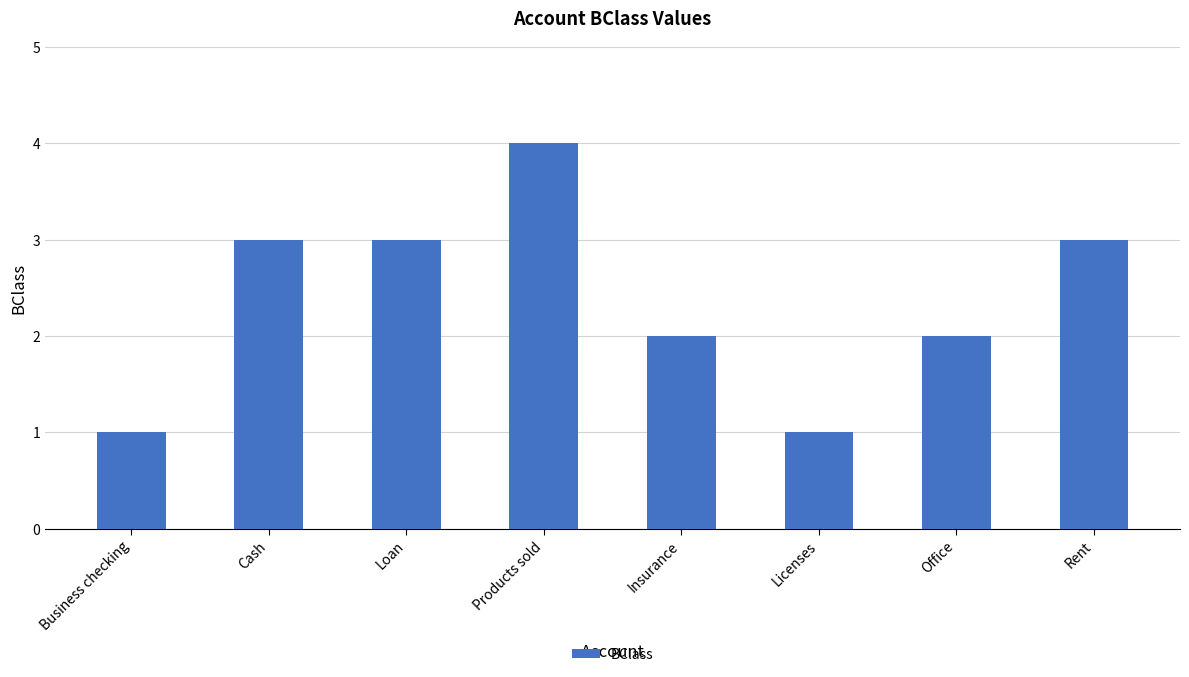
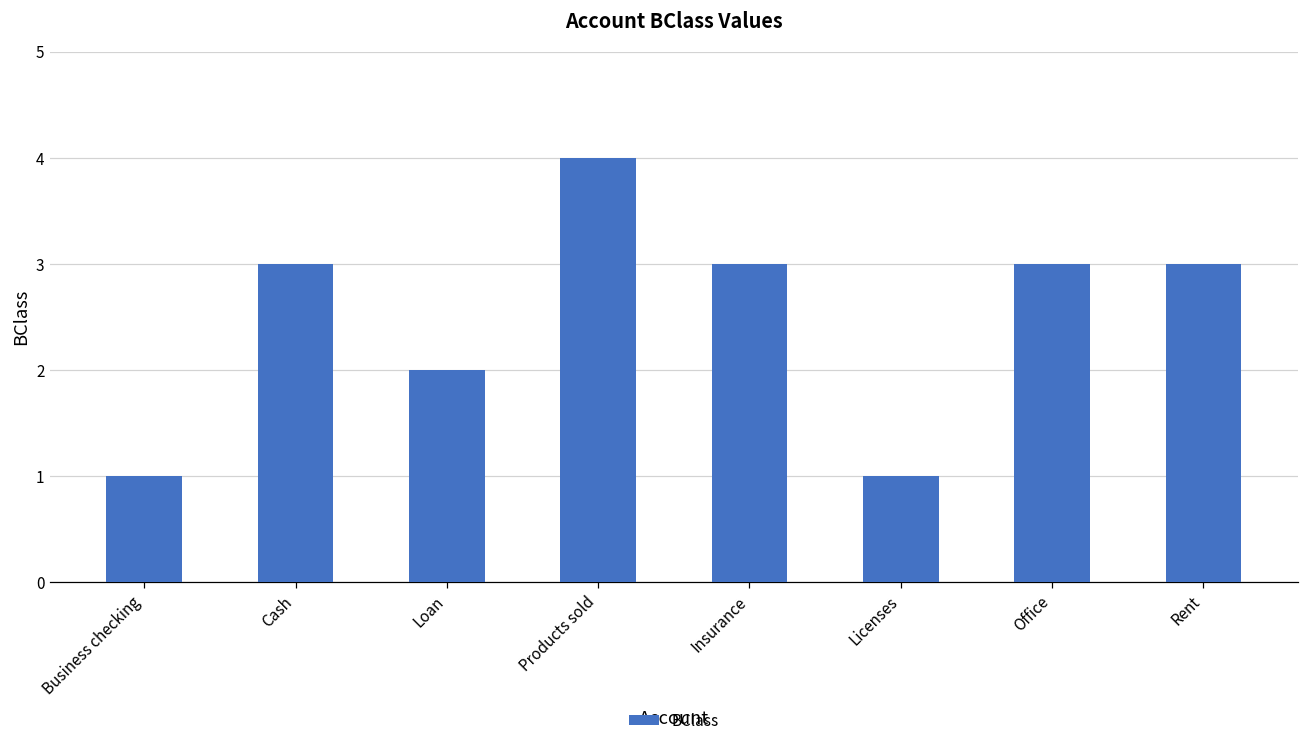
Loan: 3 -> 2
Insurance: 2 -> 3
Office: 2 -> 3
